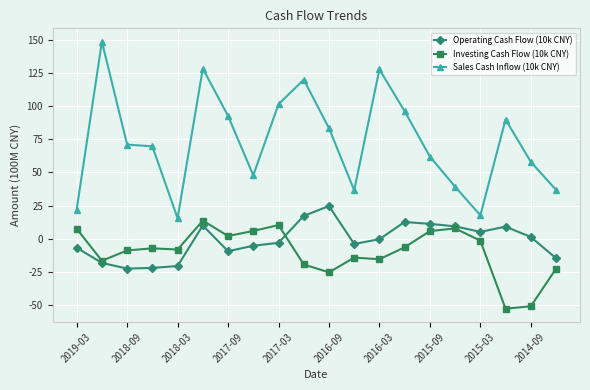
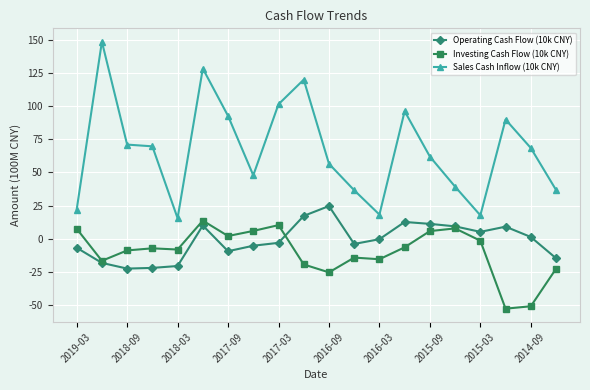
Sales Cash Inflow (10k CNY), 2016-09: 83 -> 57
Sales Cash Inflow (10k CNY), 2016-03: 128 -> 18
Sales Cash Inflow (10k CNY), 2014-09: 58 -> 68
